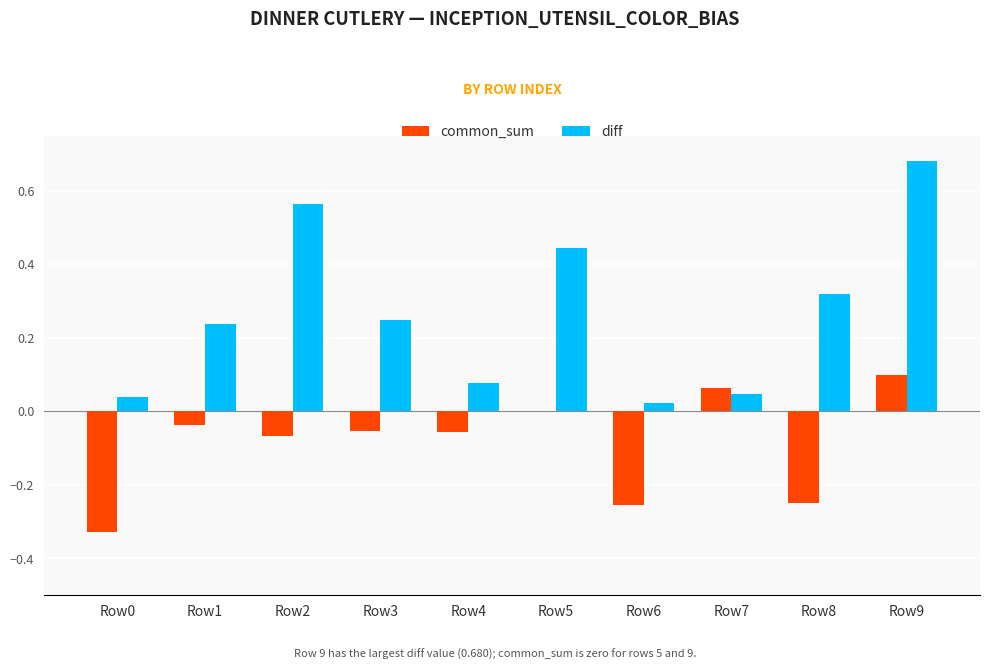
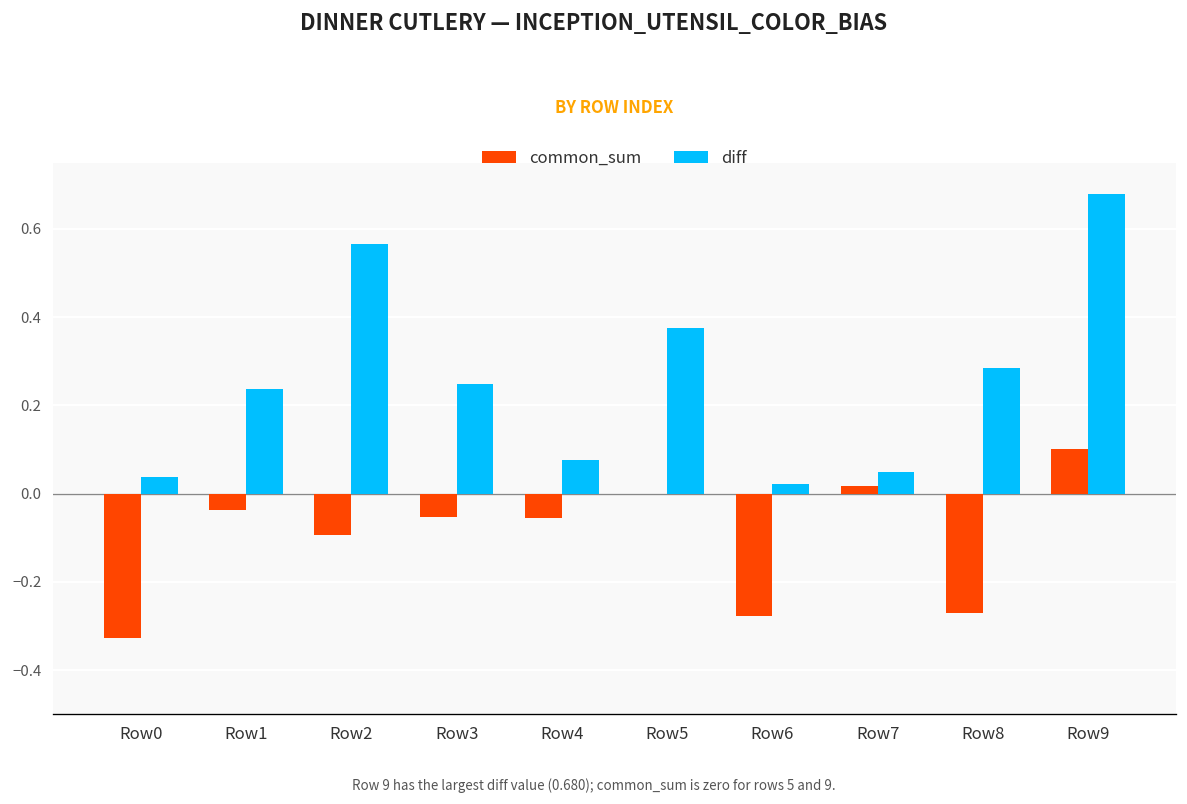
common_sum, Row2: -0.07 -> -0.09
diff, Row5: 0.44 -> 0.38
common_sum, Row6: -0.25 -> -0.28
common_sum, Row7: 0.06 -> 0.02
common_sum, Row8: -0.25 -> -0.27
diff, Row8: 0.32 -> 0.28
